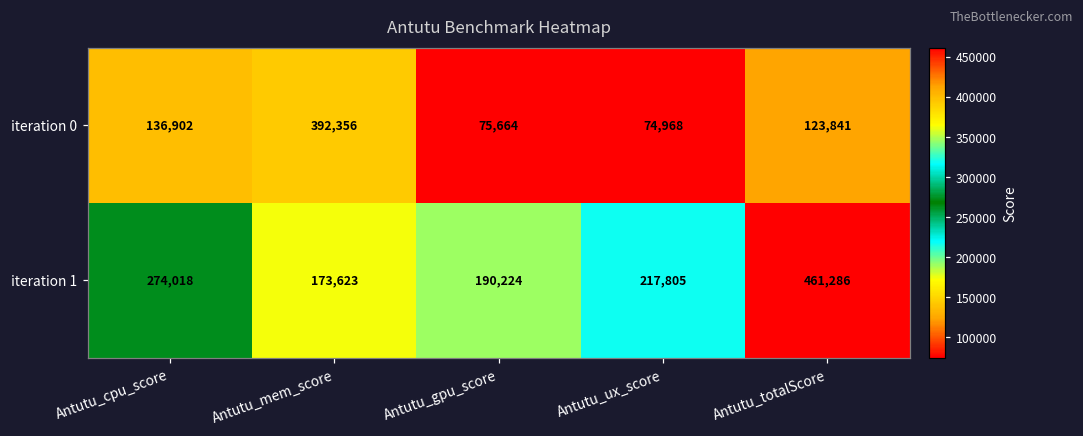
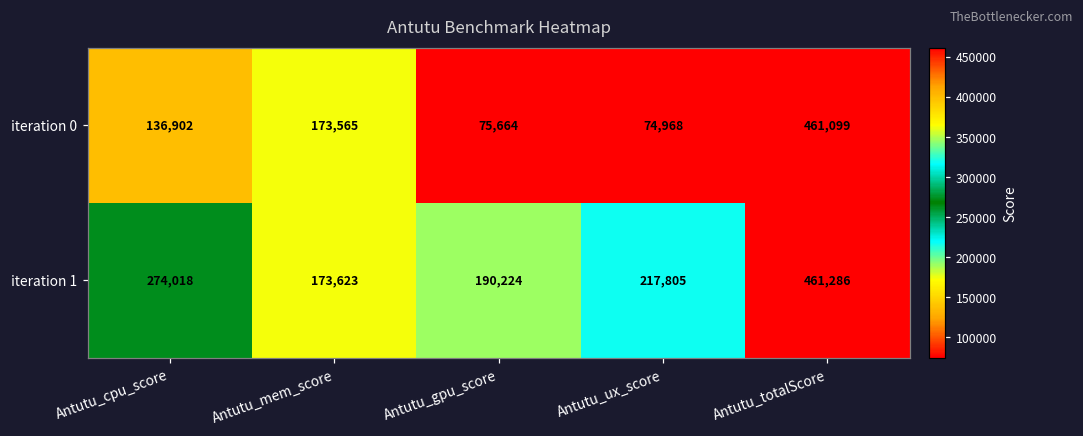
iteration 0, Antutu_mem_score: 392,356 -> 173,565
iteration 0, Antutu_totalScore: 123,841 -> 461,099
